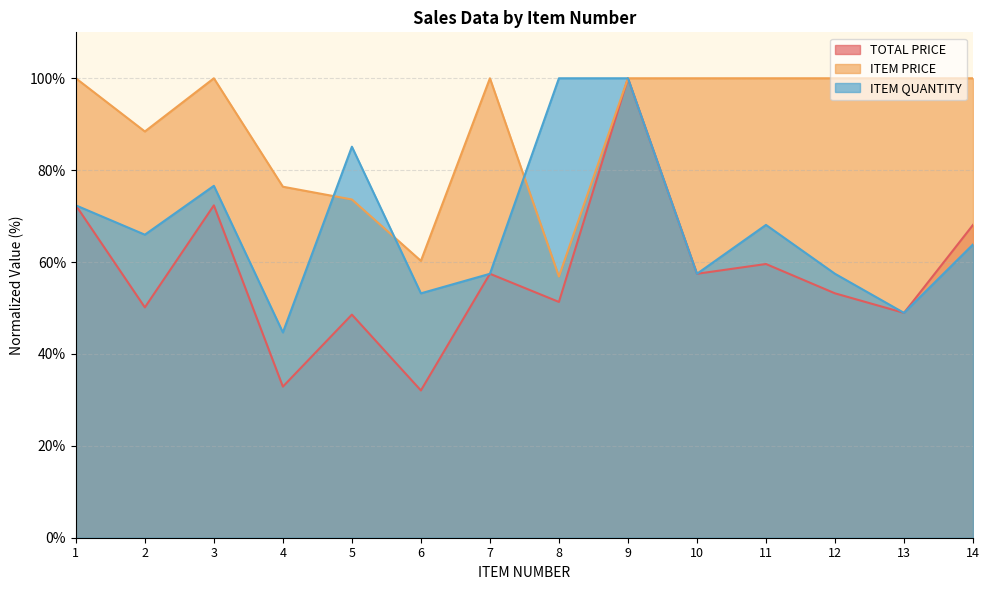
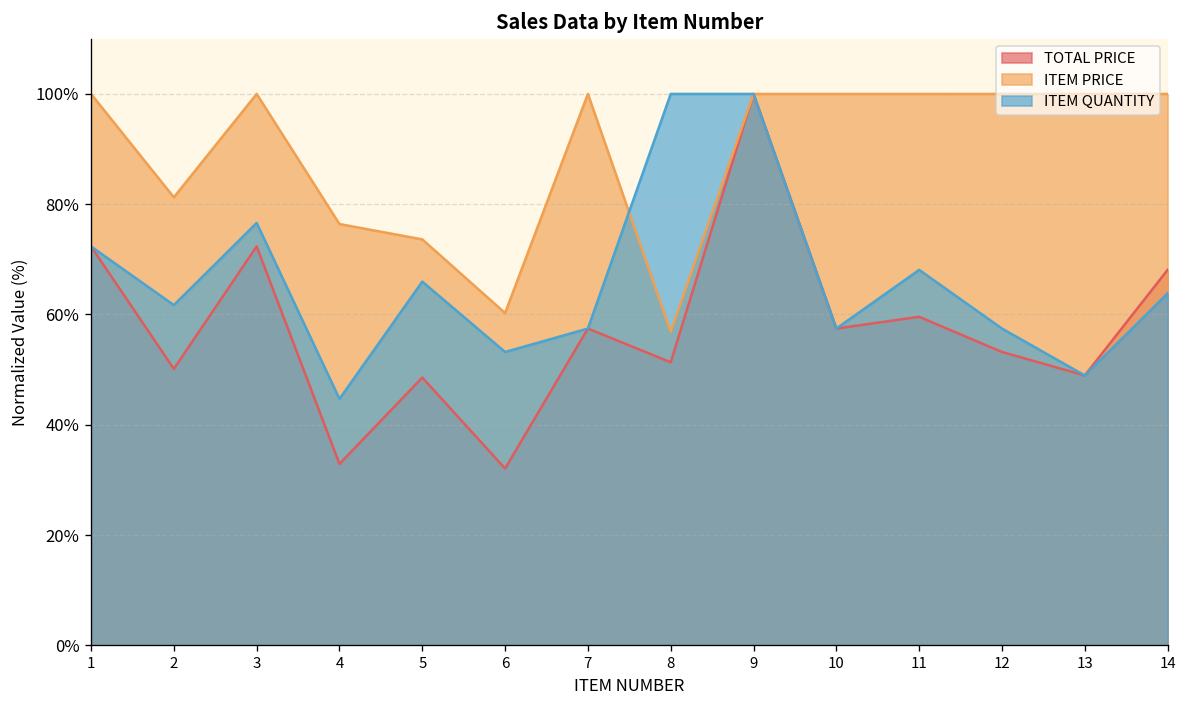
ITEM PRICE, 2: 88% -> 81%
ITEM QUANTITY, 2: 66% -> 62%
ITEM QUANTITY, 5: 85% -> 66%
